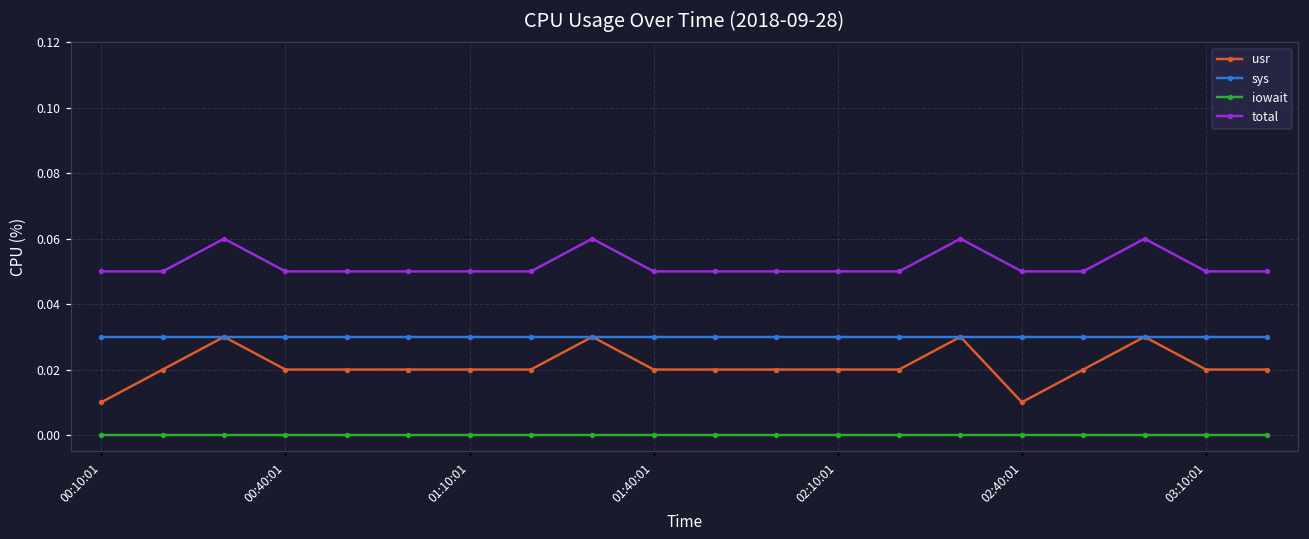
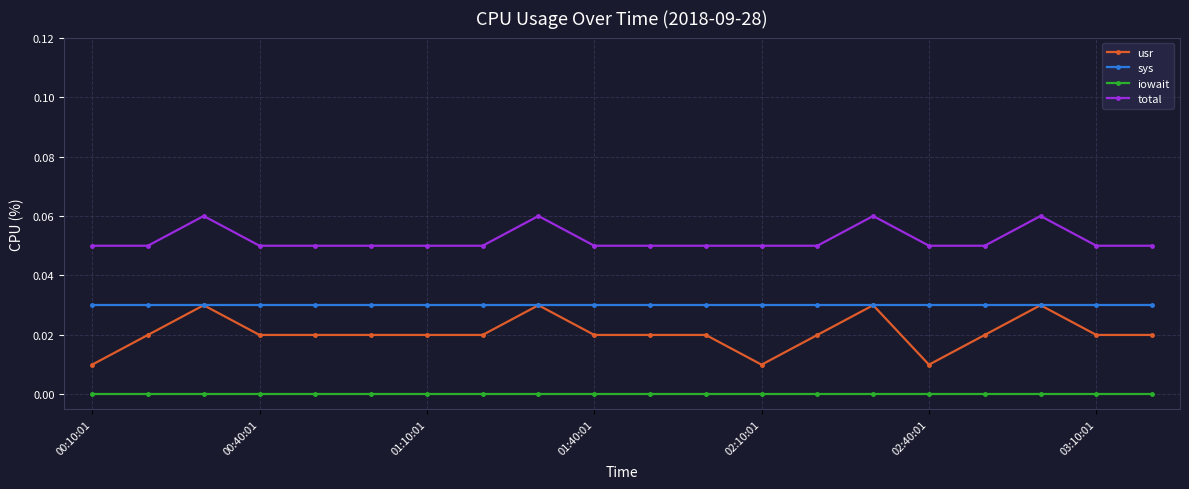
usr, 02:10:01: 0.02 -> 0.01
